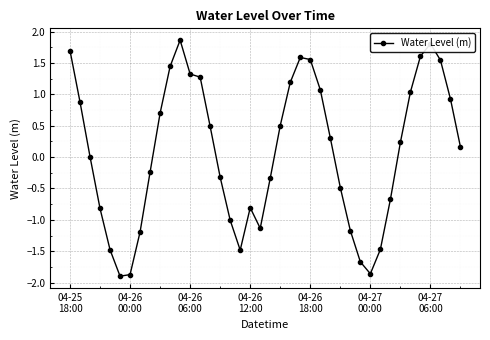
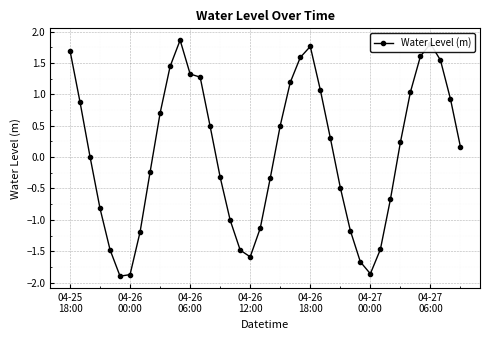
04-26 12:00: -0.8 -> -1.6
04-26 18:00: 1.6 -> 1.8
